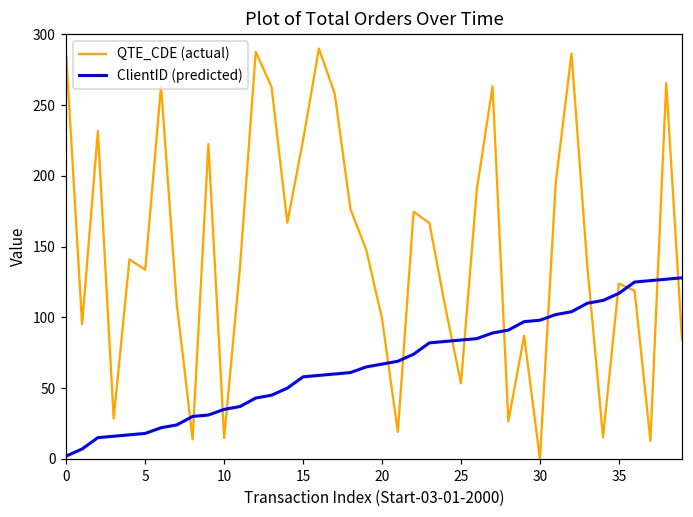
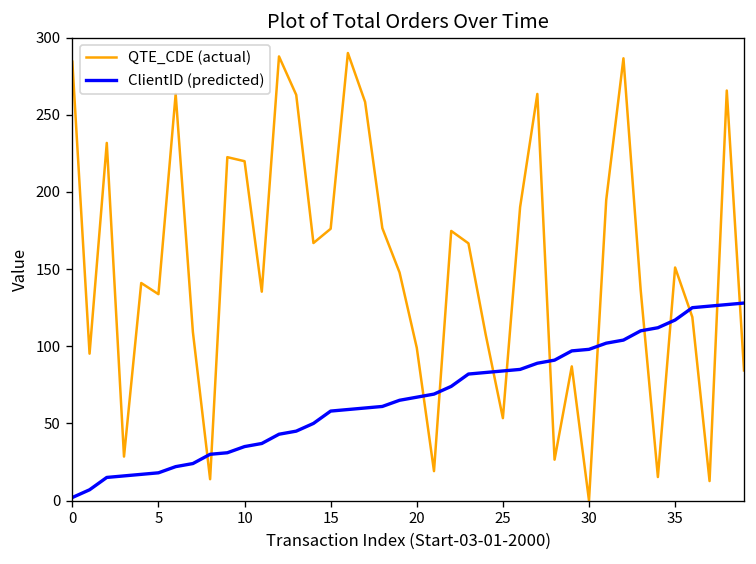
QTE_CDE (actual), 10: 15 -> 220
QTE_CDE (actual), 15: 226 -> 176
QTE_CDE (actual), 35: 124 -> 151
